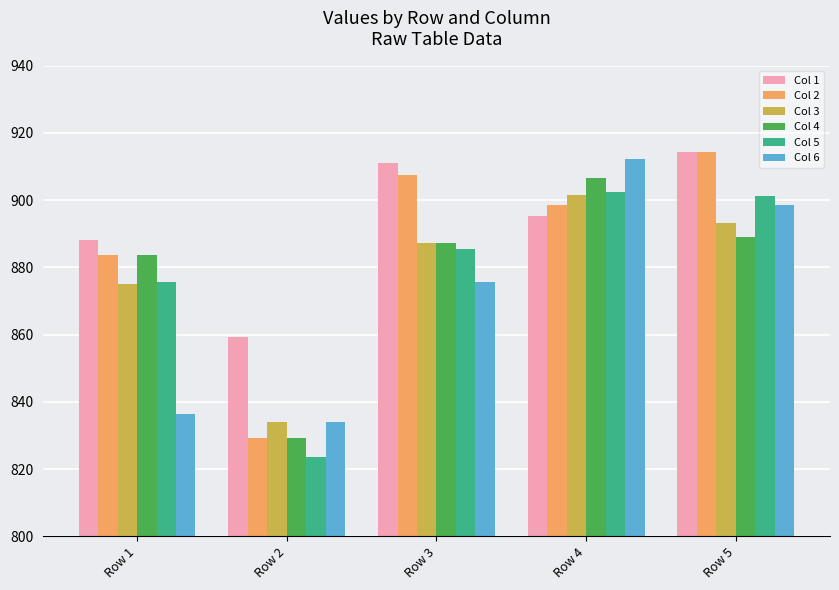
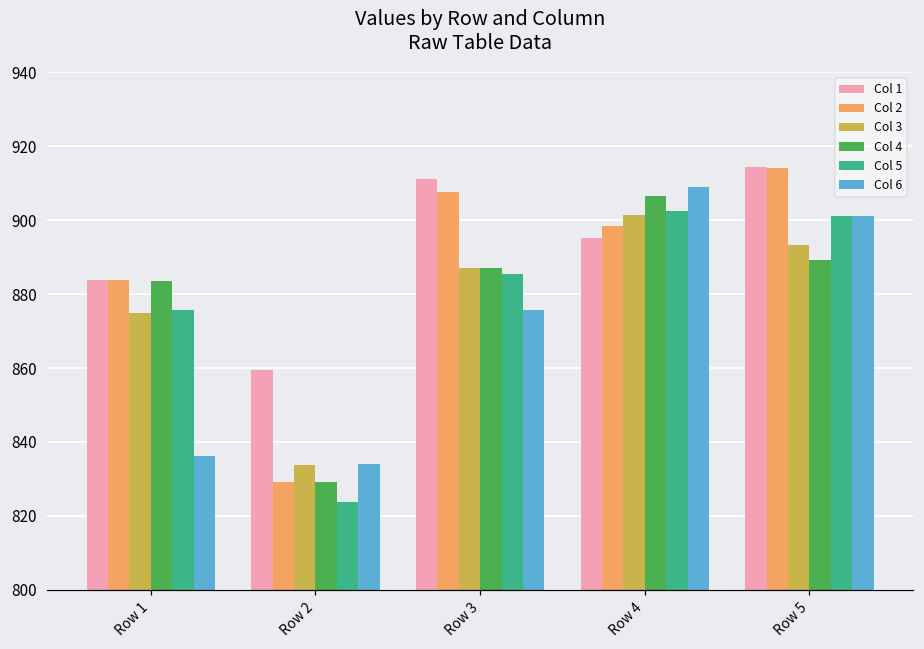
Col 1, Row 1: 888 -> 884
Col 6, Row 4: 912 -> 909
Col 6, Row 5: 899 -> 901
